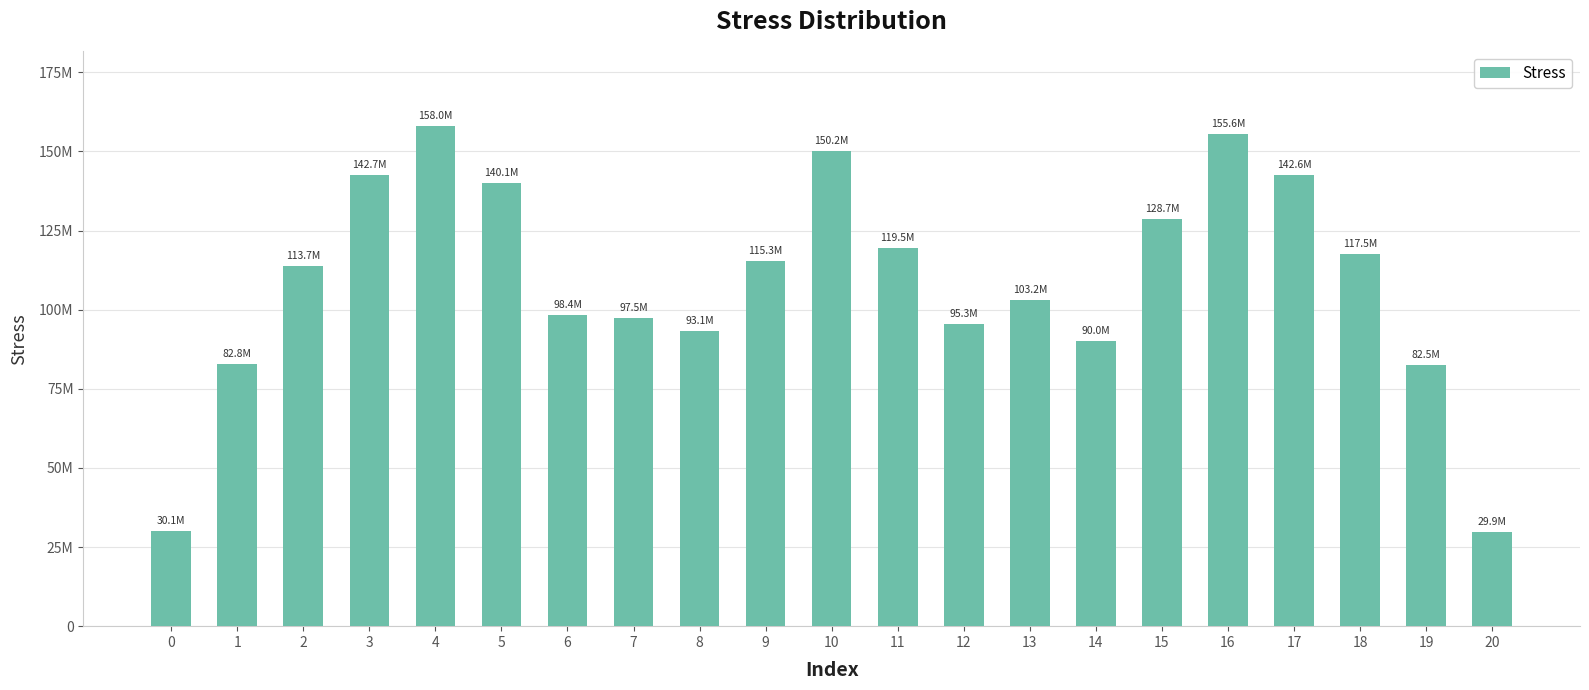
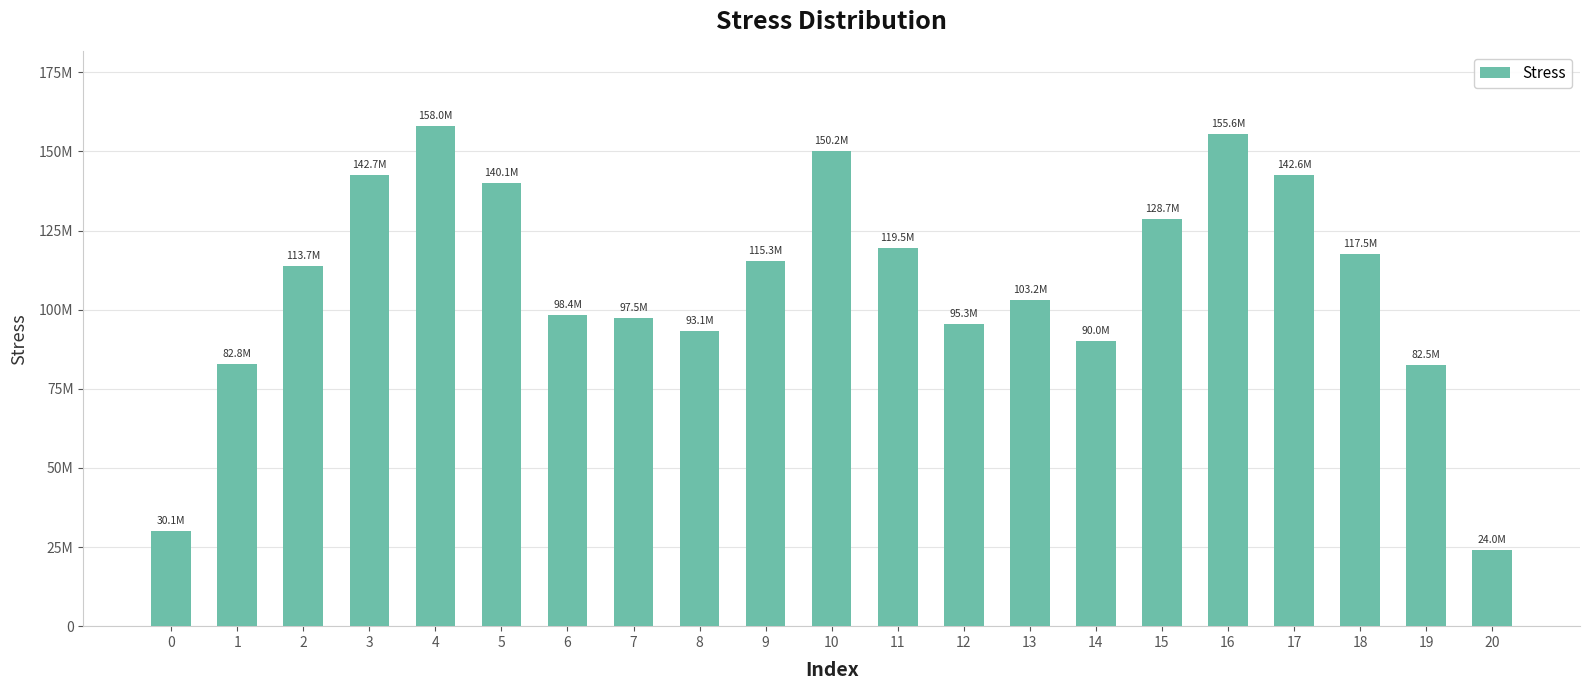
20: 29.9M -> 24.0M
